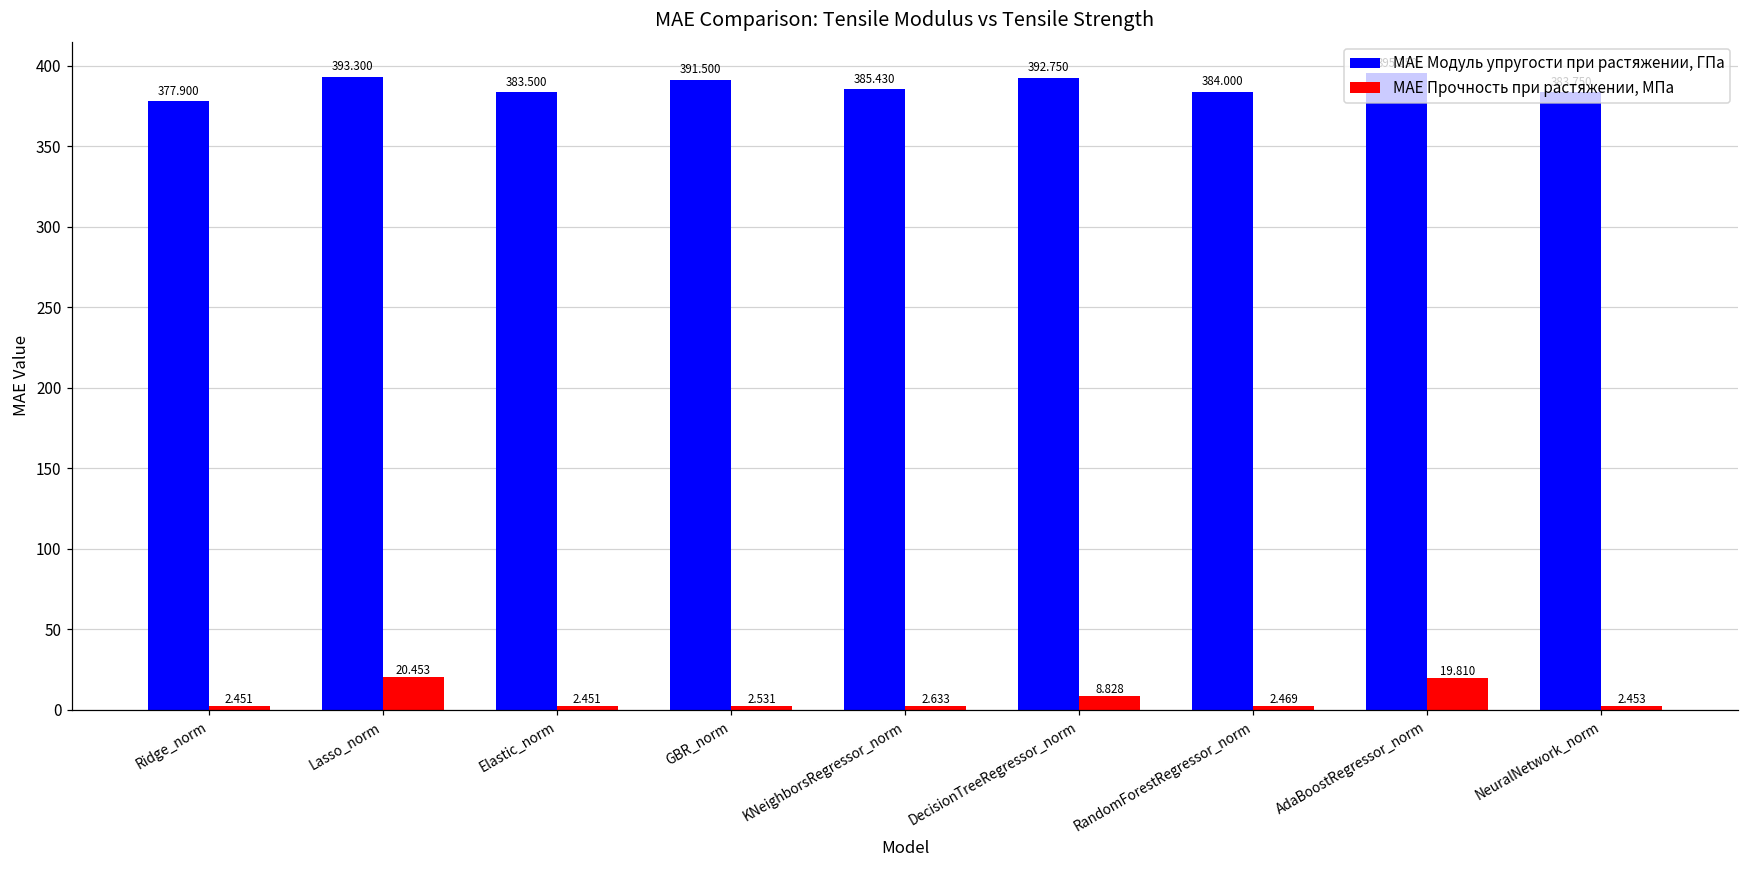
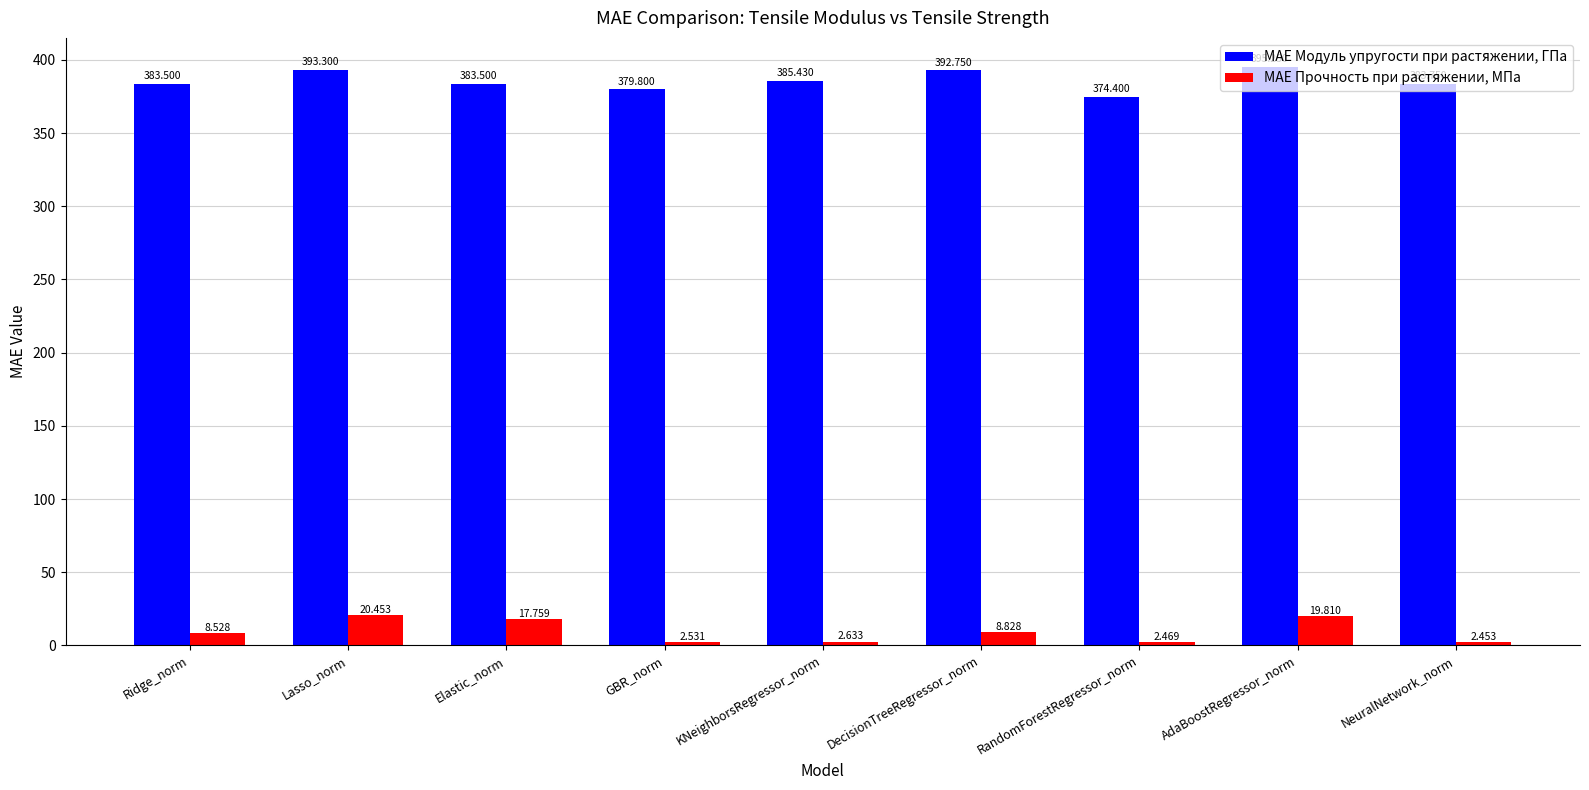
MAE Модуль упругости при растяжении, ГПа, Ridge_norm: 377.900 -> 383.500
MAE Прочность при растяжении, МПа, Ridge_norm: 2.451 -> 8.528
MAE Прочность при растяжении, МПа, Elastic_norm: 2.451 -> 17.759
MAE Модуль упругости при растяжении, ГПа, GBR_norm: 391.500 -> 379.800
MAE Модуль упругости при растяжении, ГПа, RandomForestRegressor_norm: 384.000 -> 374.400
